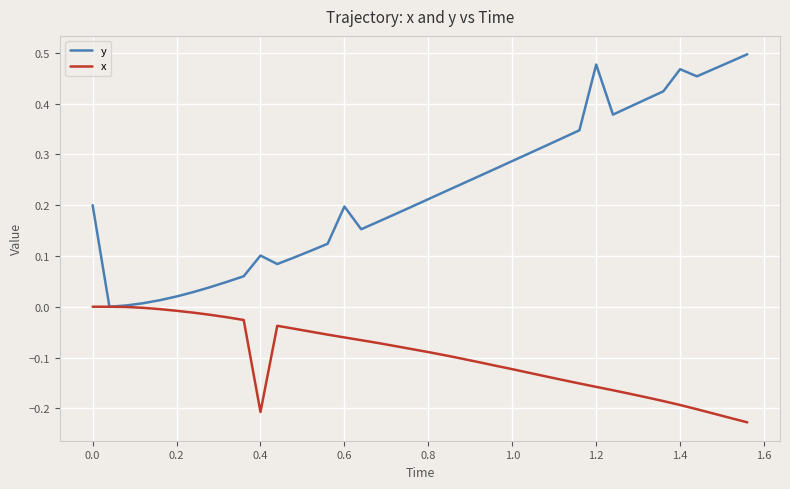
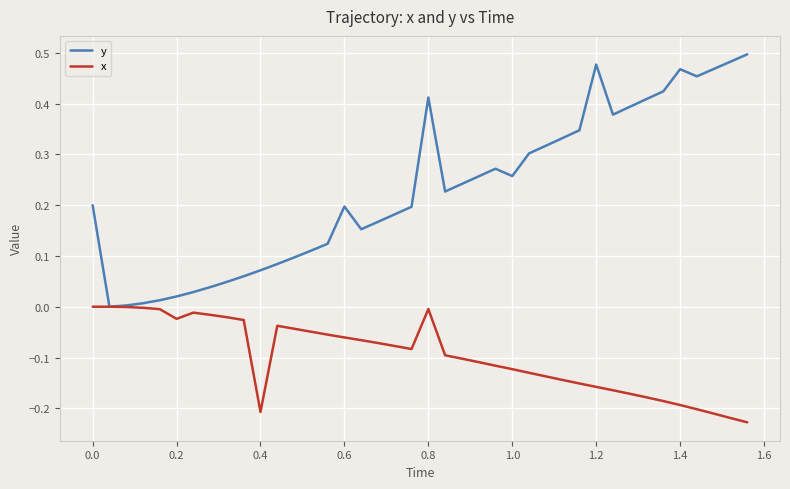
x, 0.2: -0.01 -> -0.02
y, 0.4: 0.10 -> 0.07
y, 0.8: 0.21 -> 0.41
x, 0.8: -0.09 -> 0.00
y, 1.0: 0.29 -> 0.26
